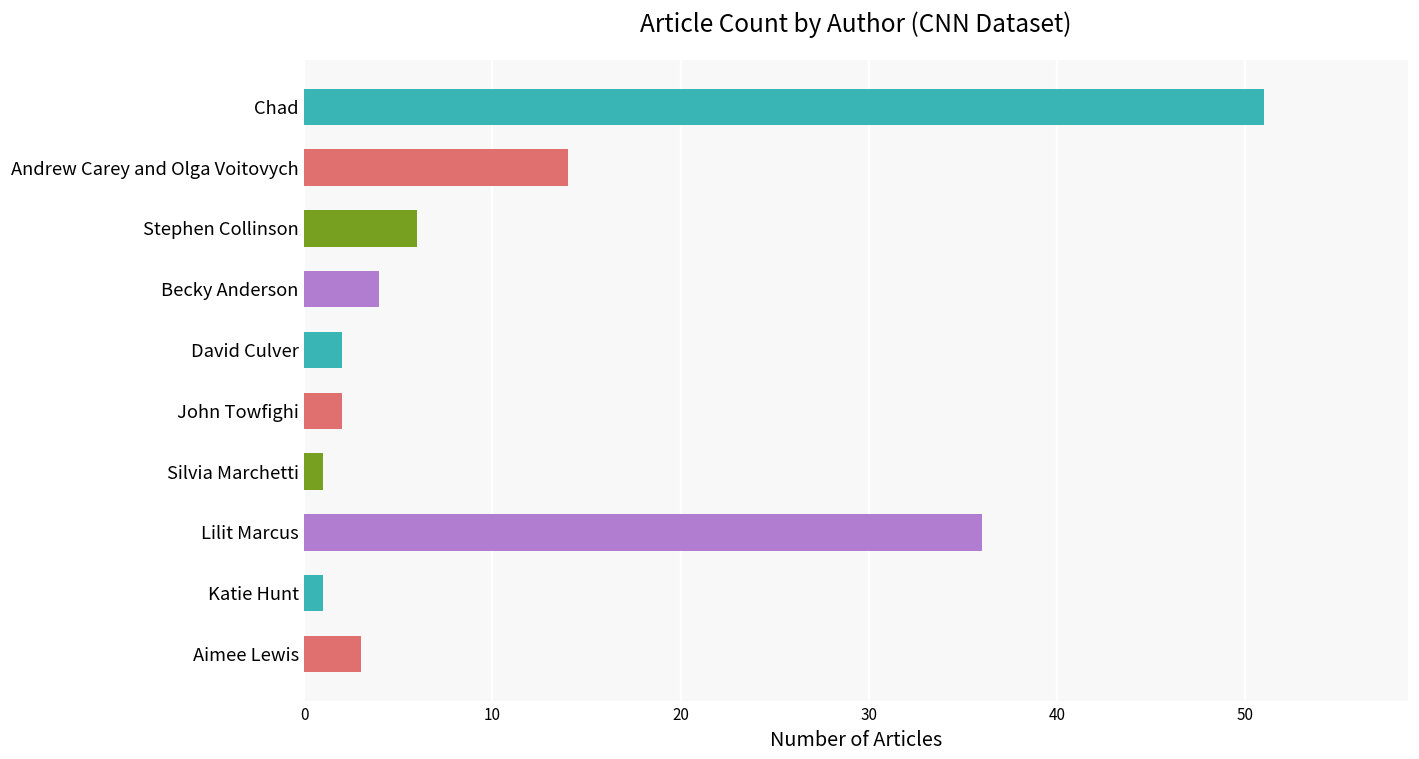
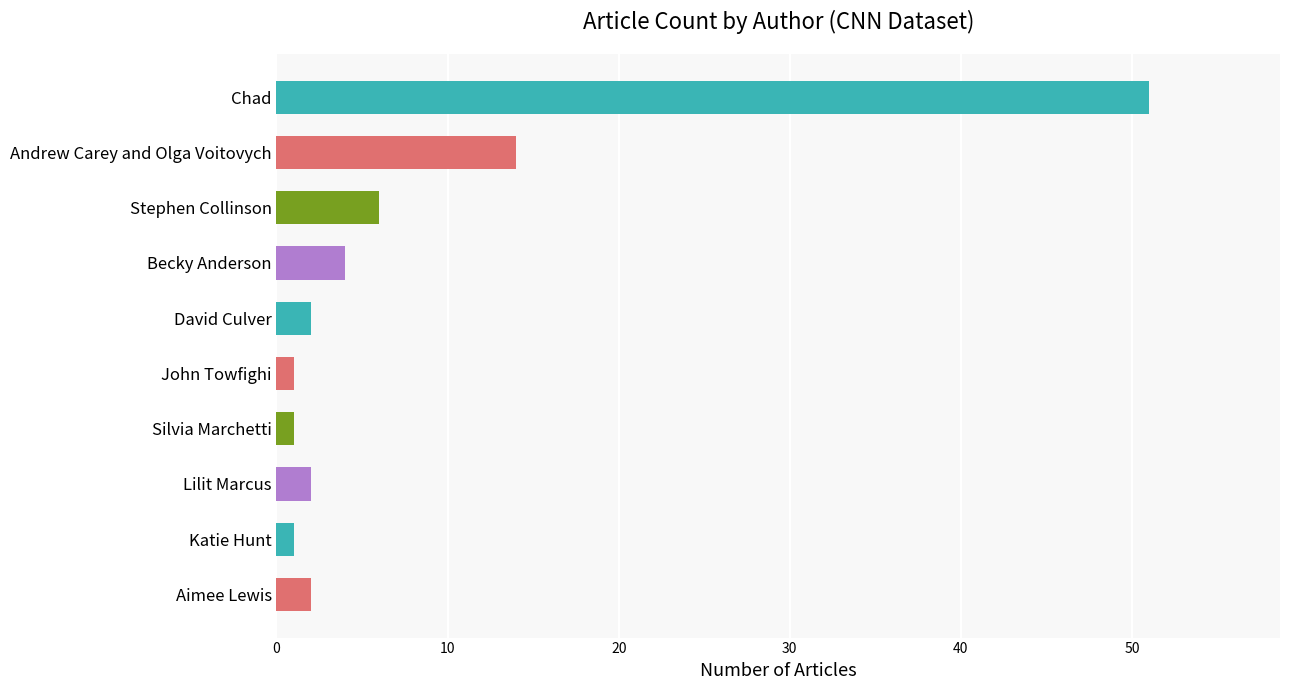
John Towfighi: 2 -> 1
Lilit Marcus: 36 -> 2
Aimee Lewis: 3 -> 2
